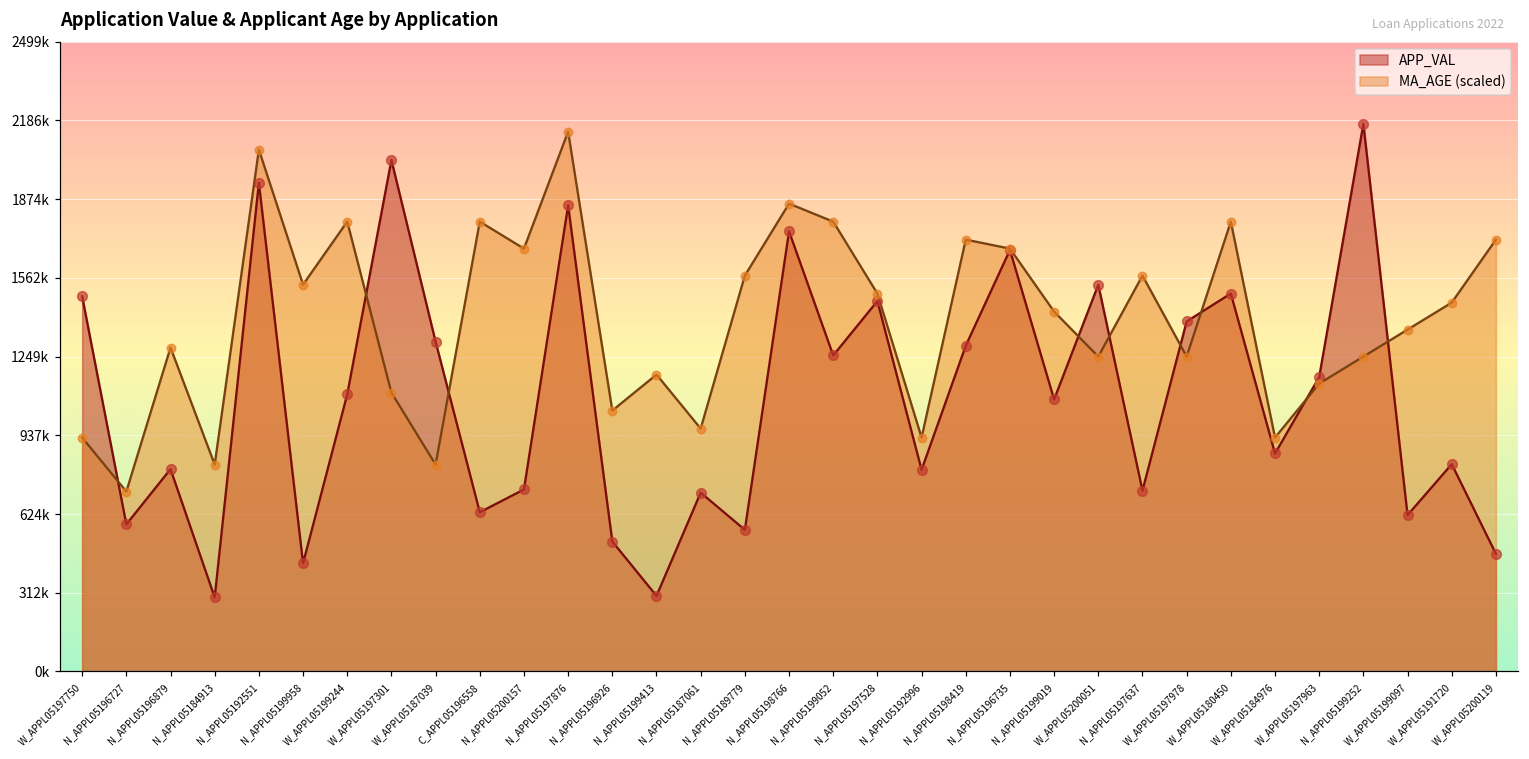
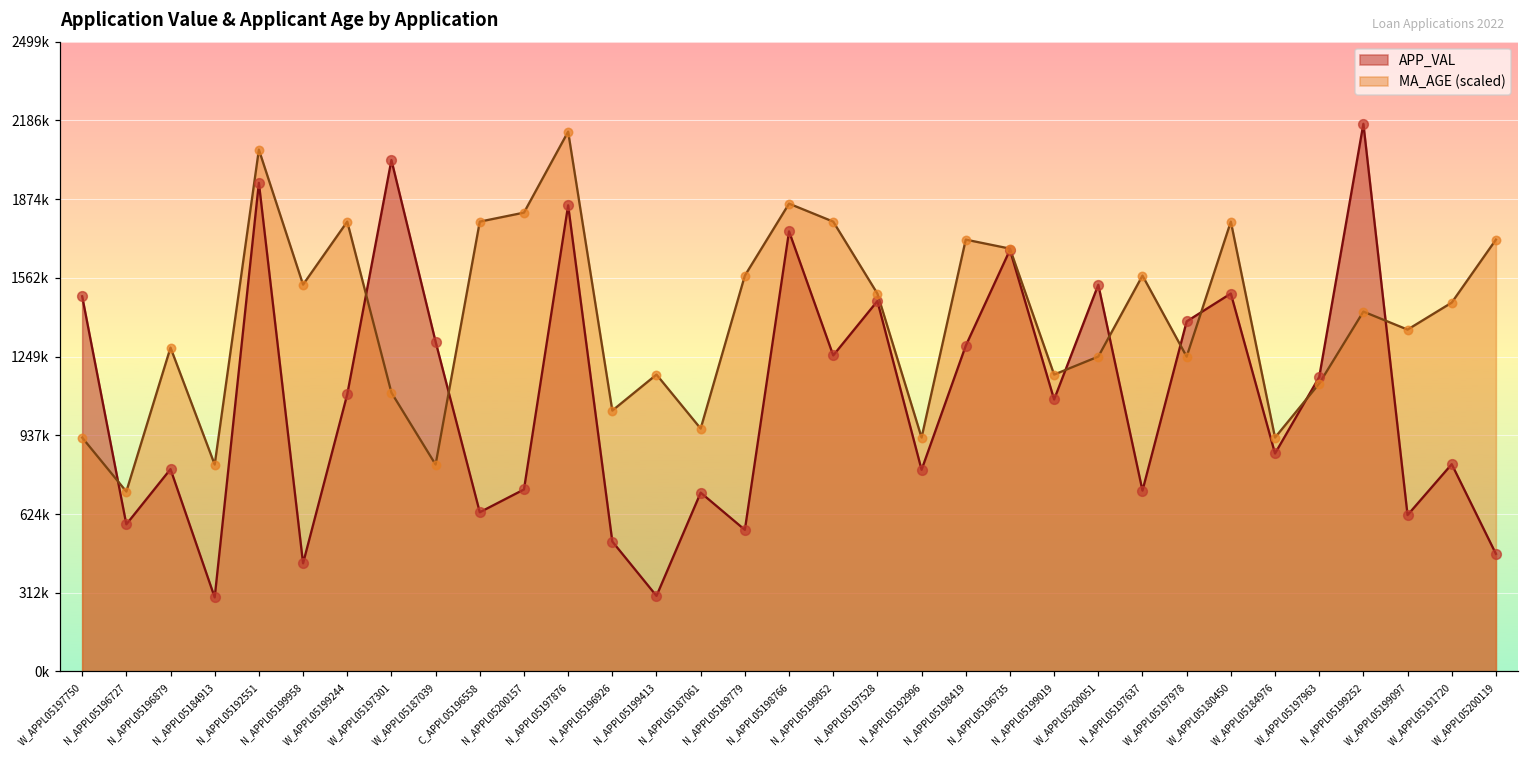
MA_AGE (scaled), N_APPL05200157: 1680000 -> 1820000
MA_AGE (scaled), N_APPL05199019: 1430000 -> 1180000
MA_AGE (scaled), N_APPL05199252: 1250000 -> 1430000
